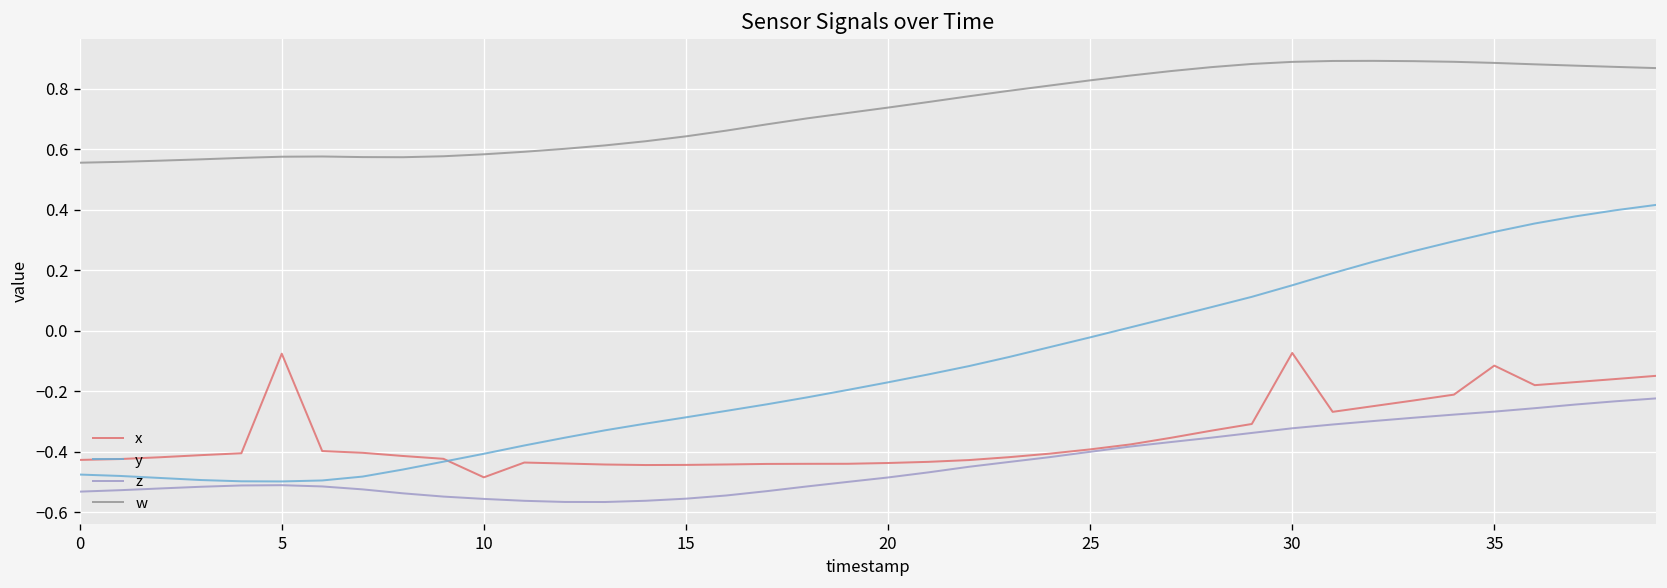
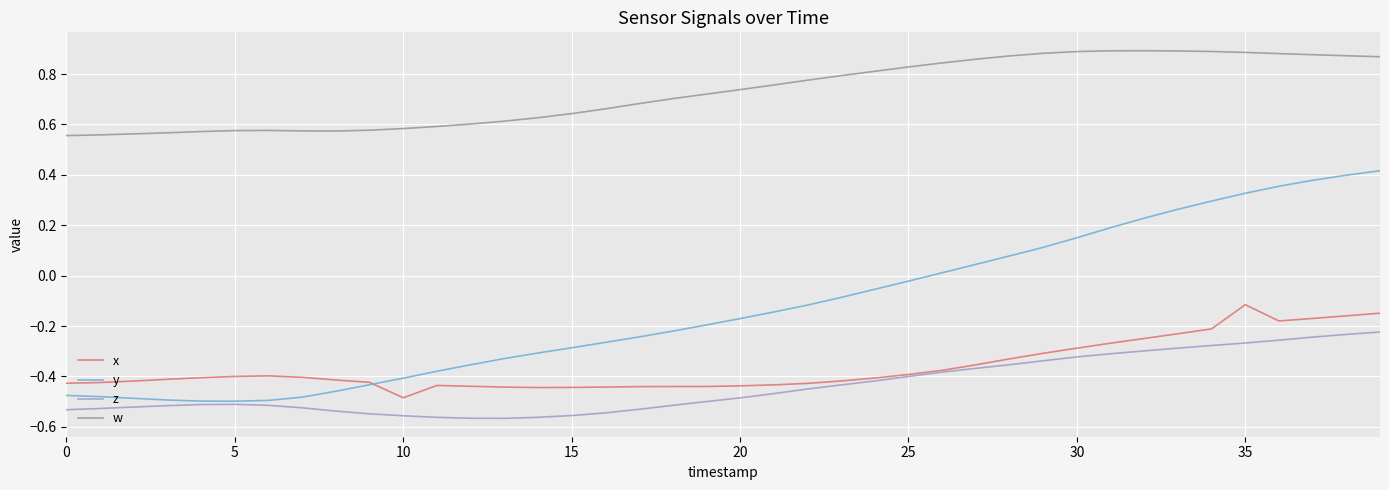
x, 5: -0.08 -> -0.40
x, 30: -0.07 -> -0.29
